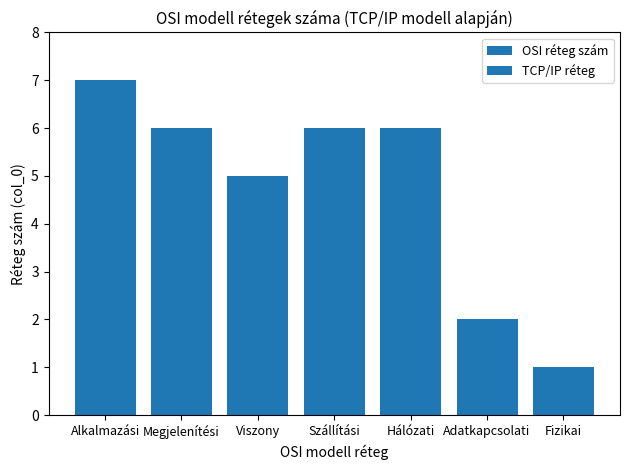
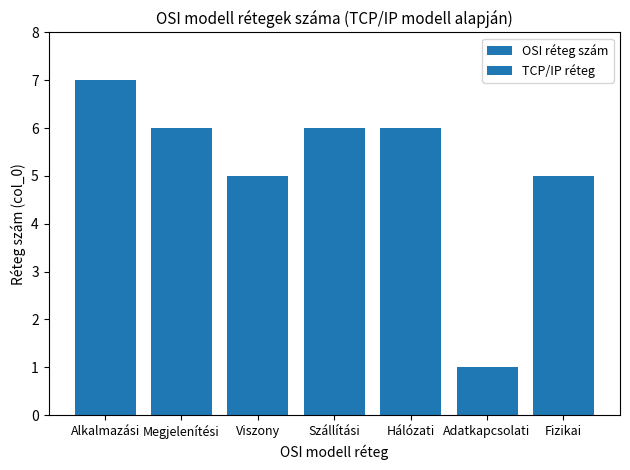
Adatkapcsolati: 2 -> 1
Fizikai: 1 -> 5
